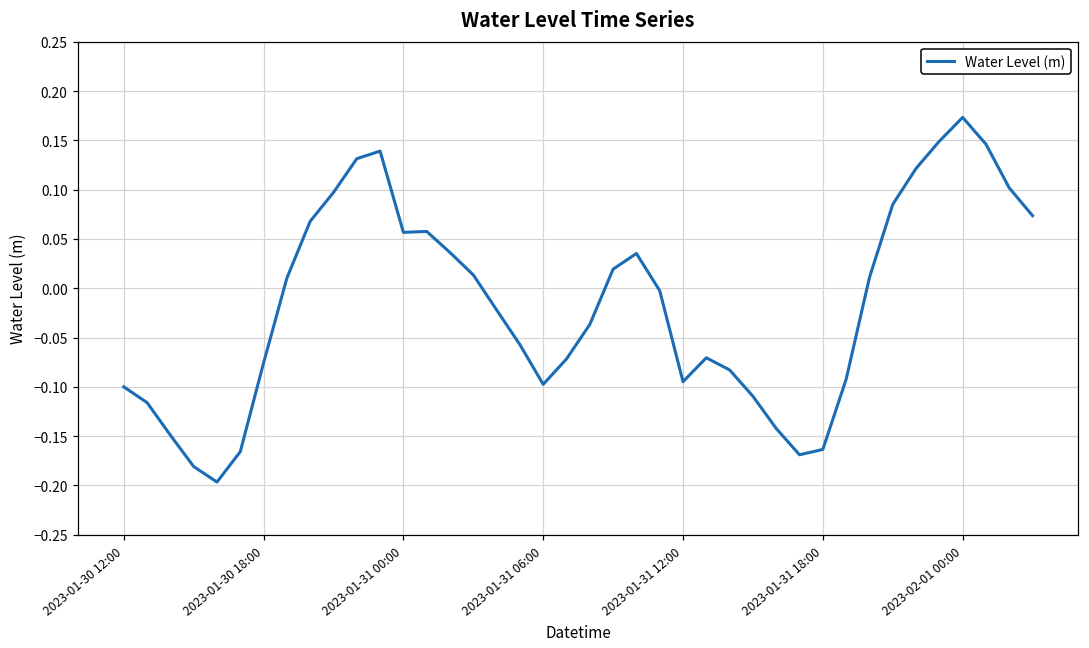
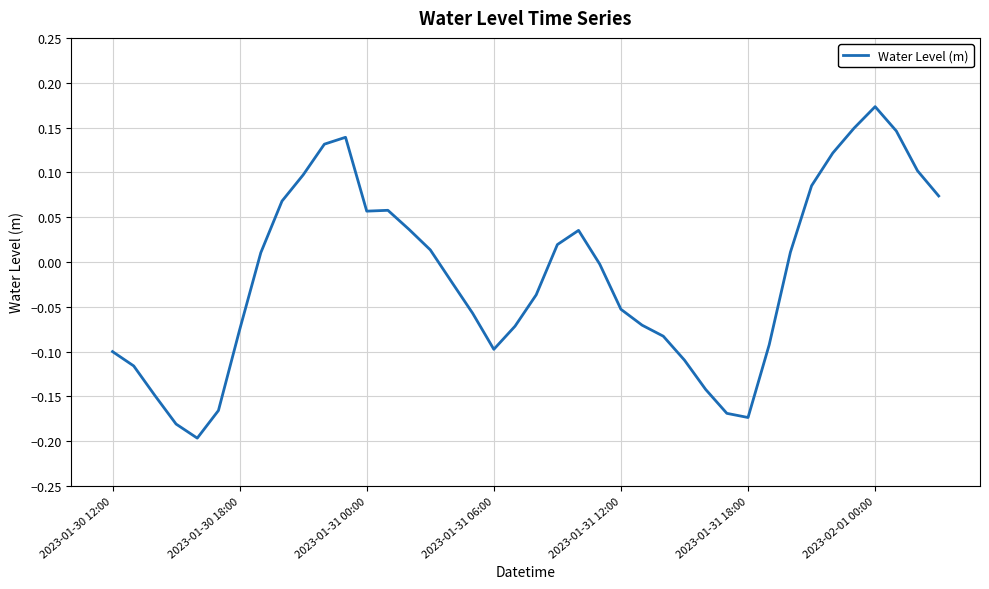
2023-01-31 12:00: -0.09 -> -0.05
2023-01-31 18:00: -0.16 -> -0.17
